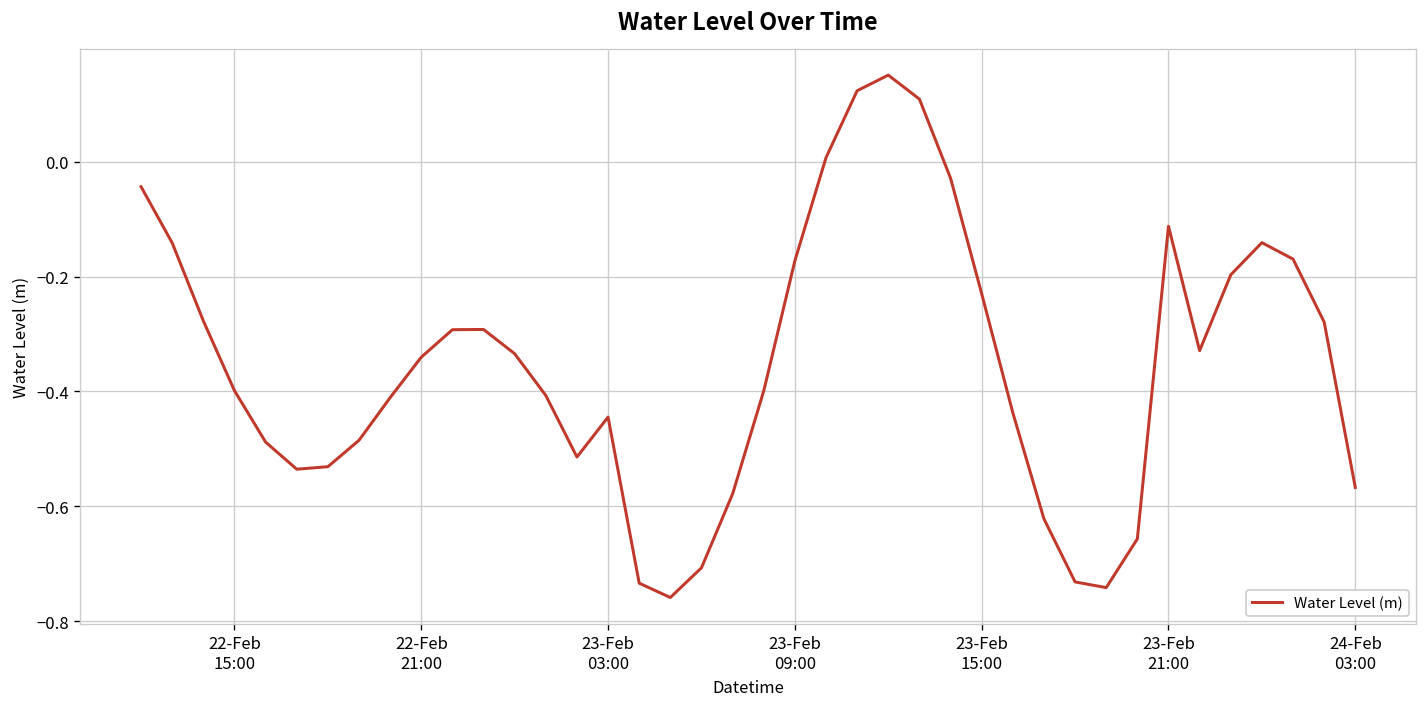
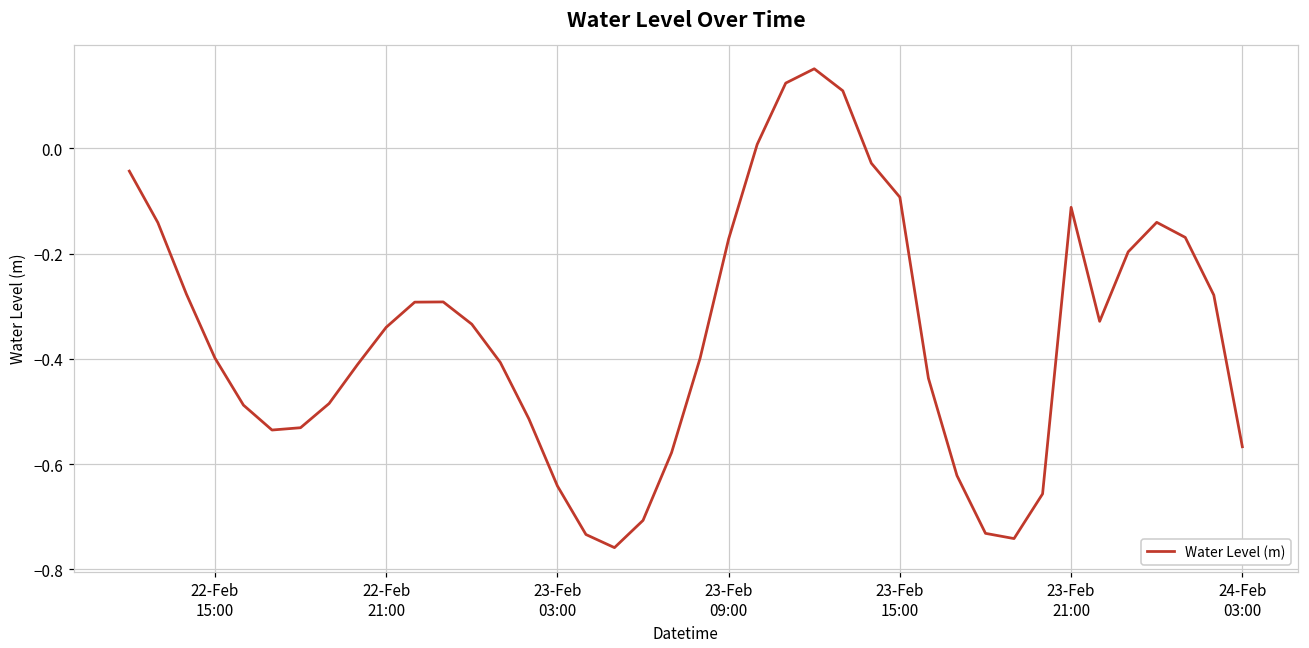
23-Feb 03:00: -0.44 -> -0.64
23-Feb 15:00: -0.23 -> -0.09
